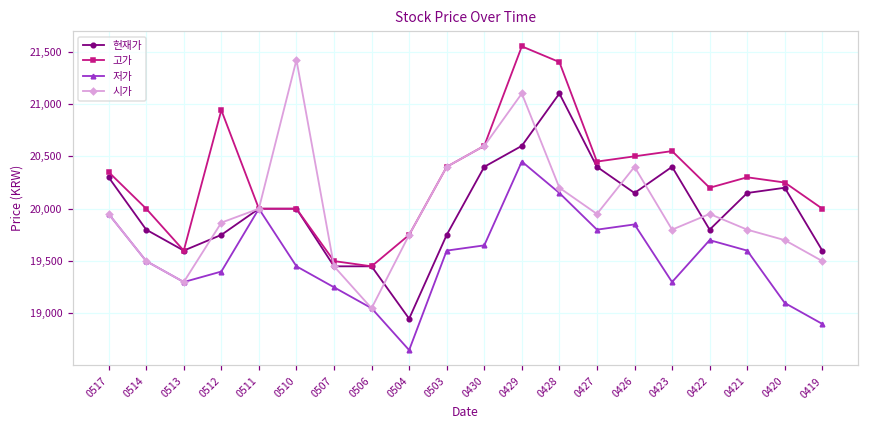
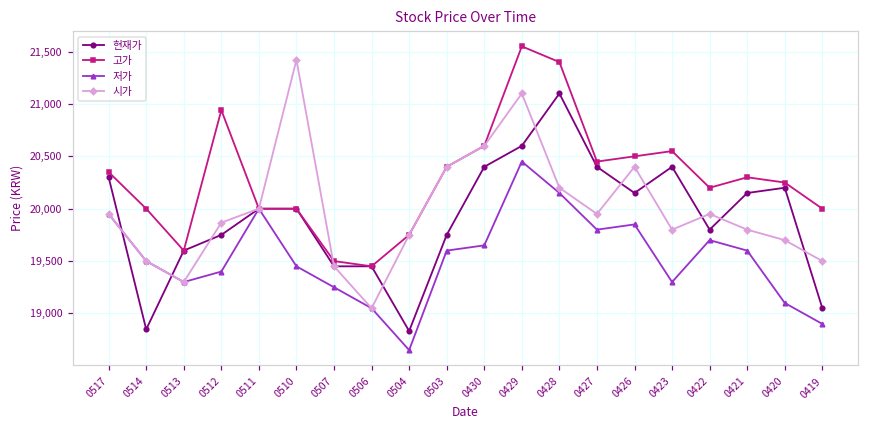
현재가, 0514: 19,800 -> 18,800
현재가, 0504: 19,000 -> 18,800
현재가, 0419: 19,600 -> 19,100
